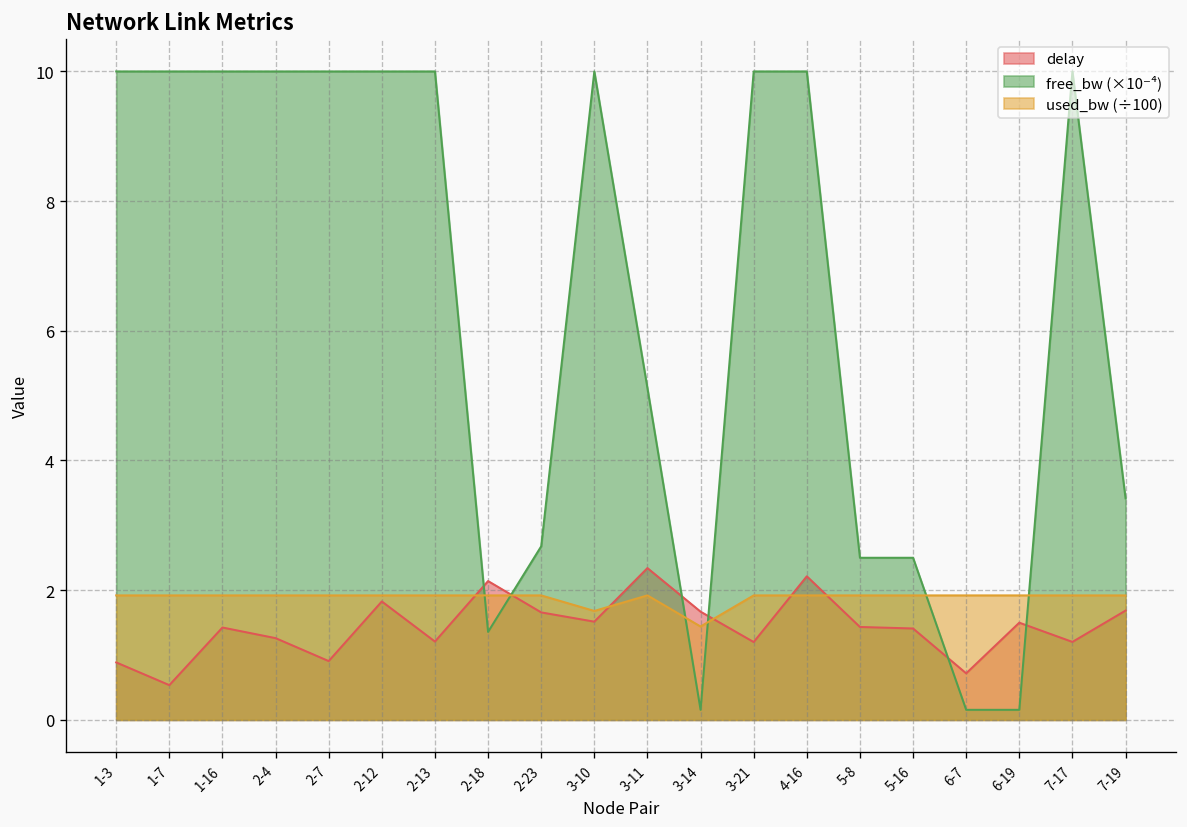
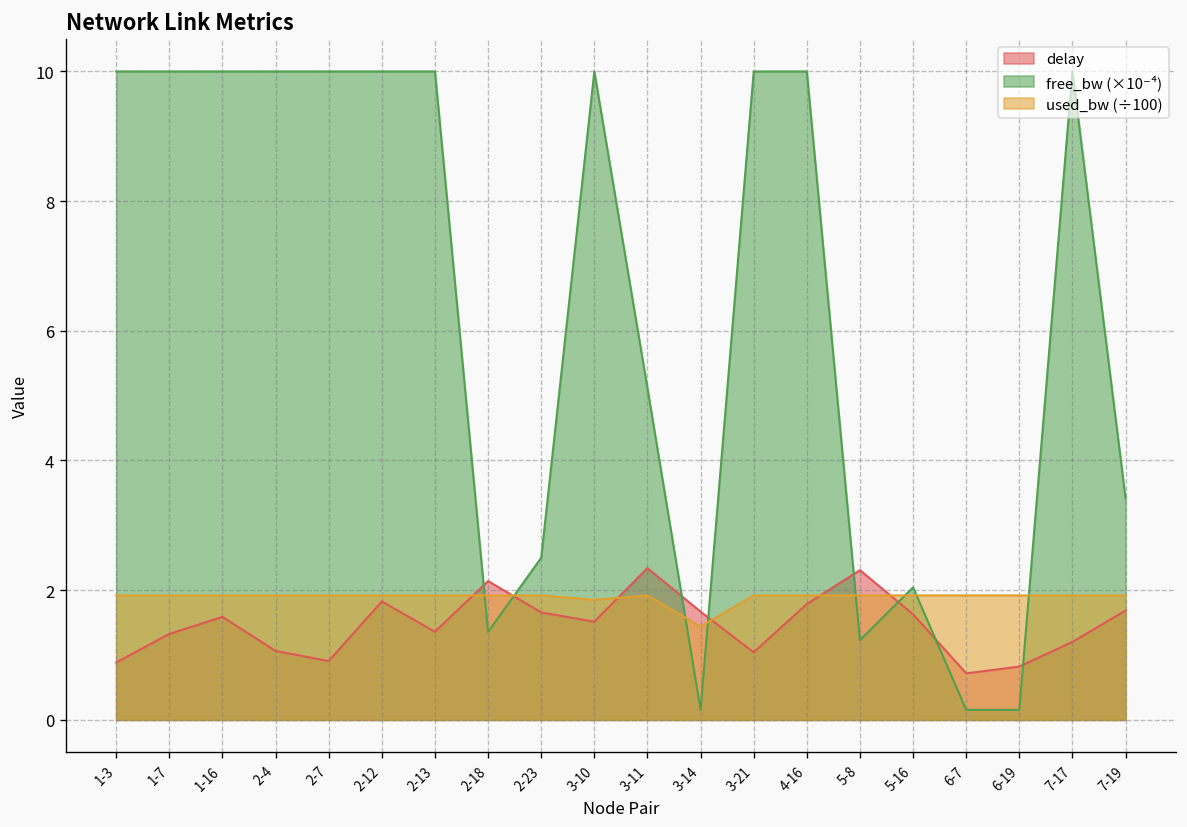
delay, 1-7: 0.5 -> 1.3
delay, 1-16: 1.4 -> 1.6
delay, 2-4: 1.3 -> 1.1
delay, 2-13: 1.2 -> 1.4
free_bw (×10⁻⁴), 2-23: 2.7 -> 2.5
used_bw (÷100), 3-10: 1.7 -> 1.9
delay, 3-21: 1.2 -> 1.0
delay, 4-16: 2.2 -> 1.8
delay, 5-8: 1.4 -> 2.3
free_bw (×10⁻⁴), 5-8: 2.5 -> 1.2
delay, 5-16: 1.4 -> 1.6
free_bw (×10⁻⁴), 5-16: 2.5 -> 2.0
delay, 6-19: 1.5 -> 0.8
